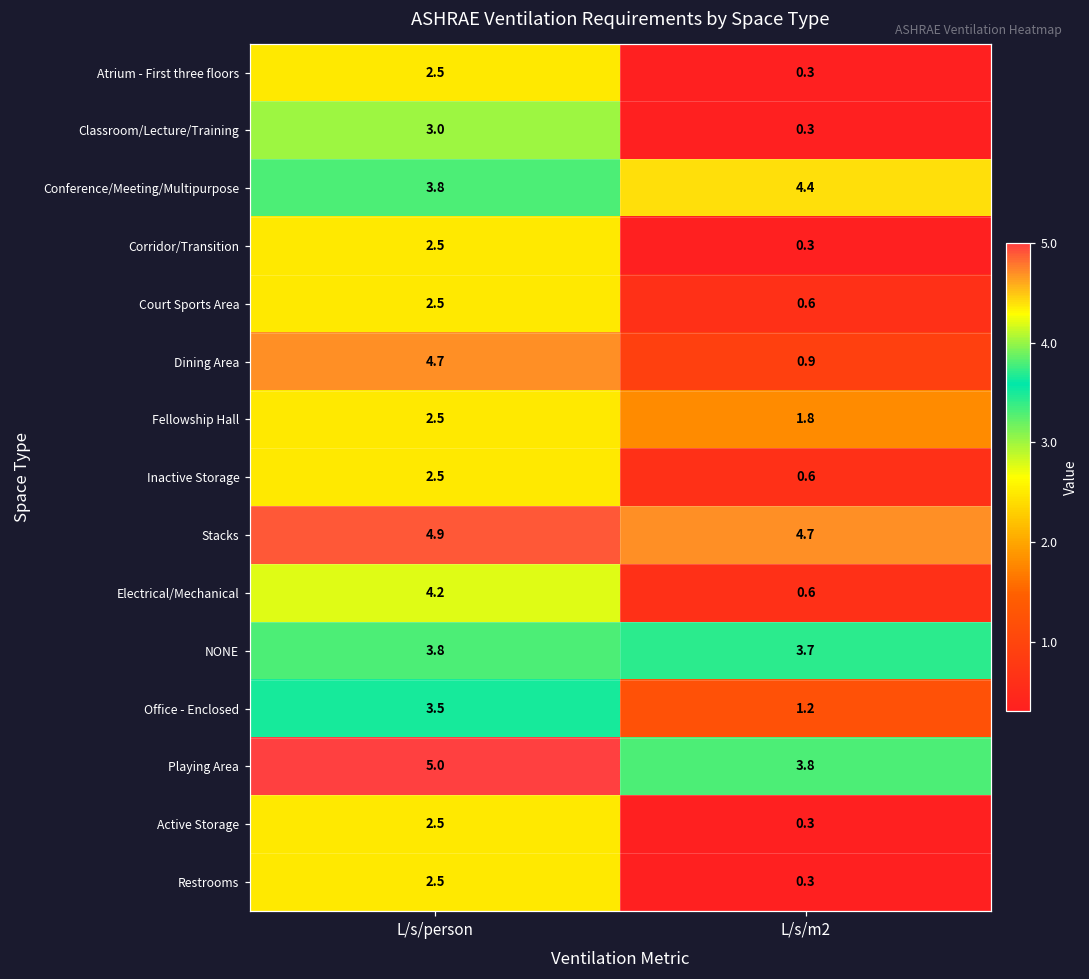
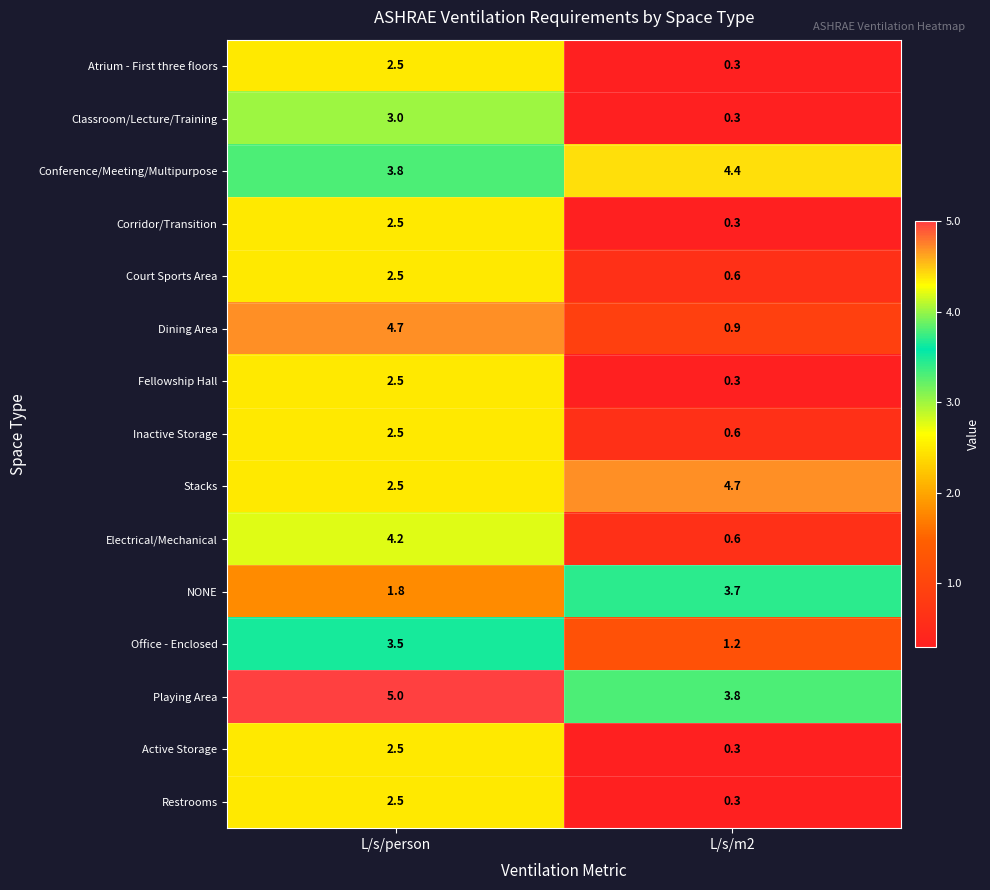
Fellowship Hall, L/s/m2: 1.8 -> 0.3
Stacks, L/s/person: 4.9 -> 2.5
NONE, L/s/person: 3.8 -> 1.8
